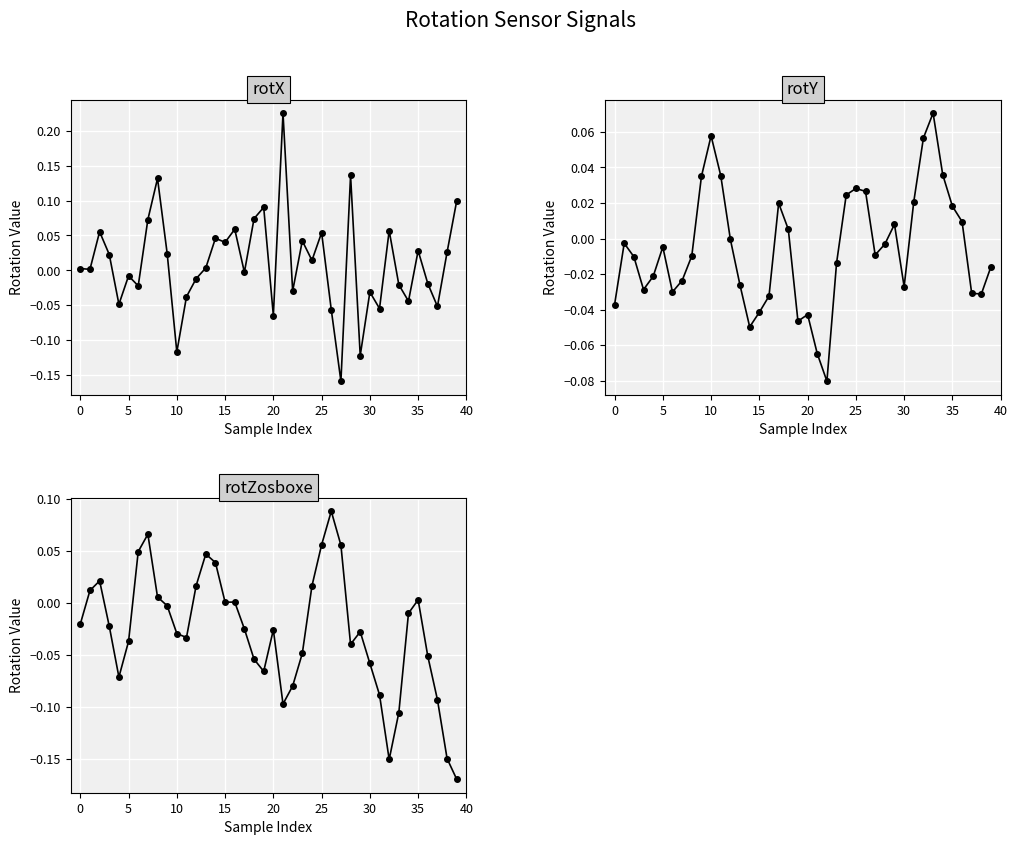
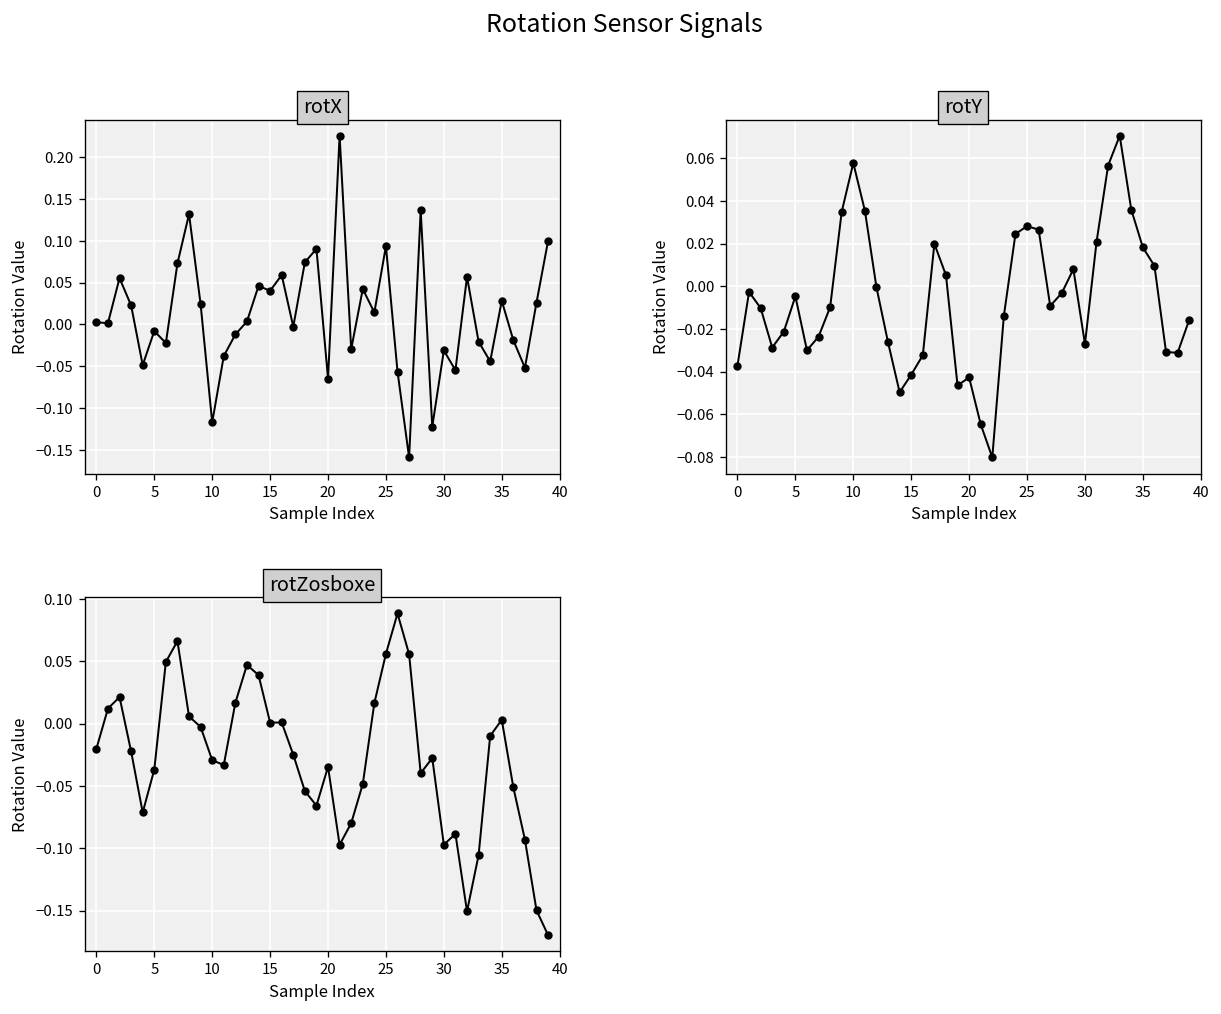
rotX, 25: 0.05 -> 0.09
rotZosboxe, 20: -0.026 -> -0.035
rotZosboxe, 30: -0.058 -> -0.097
